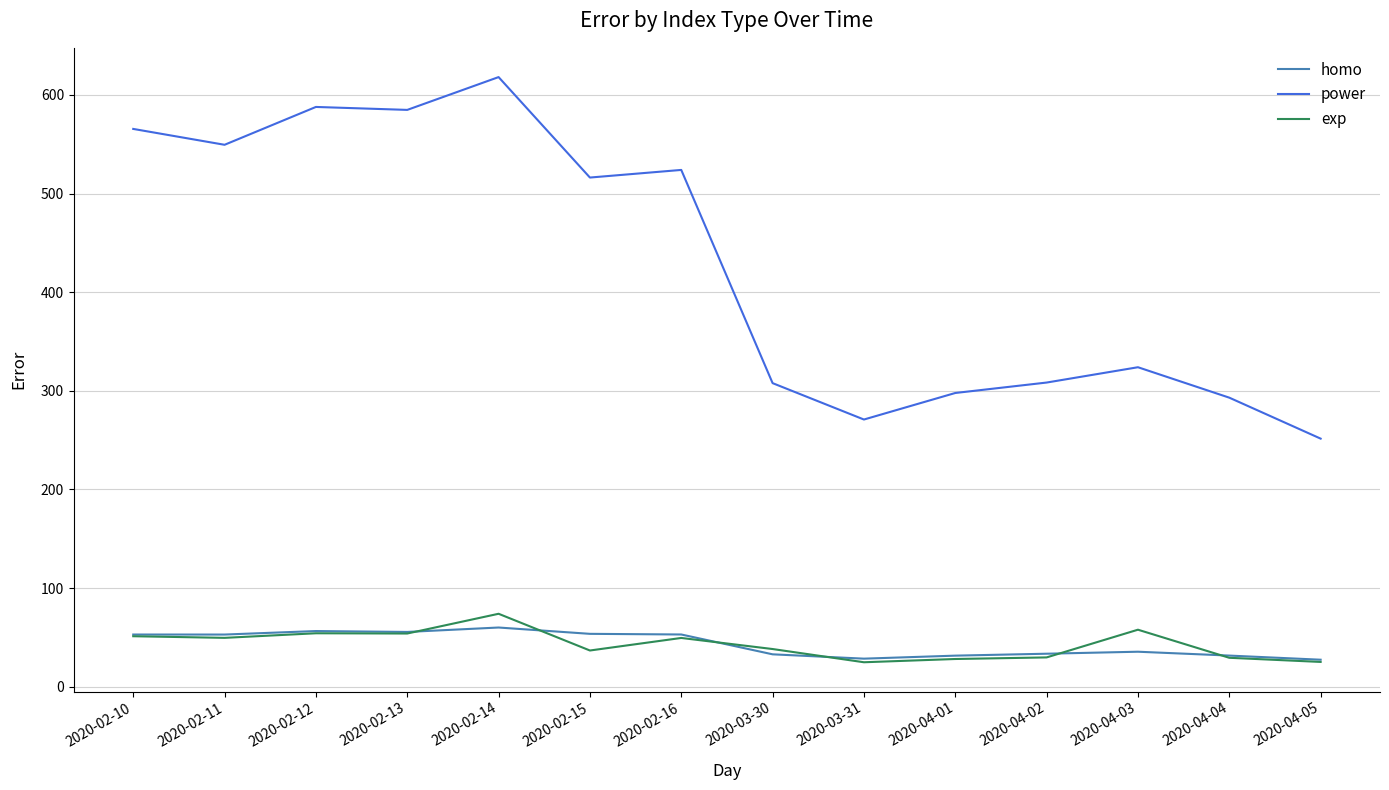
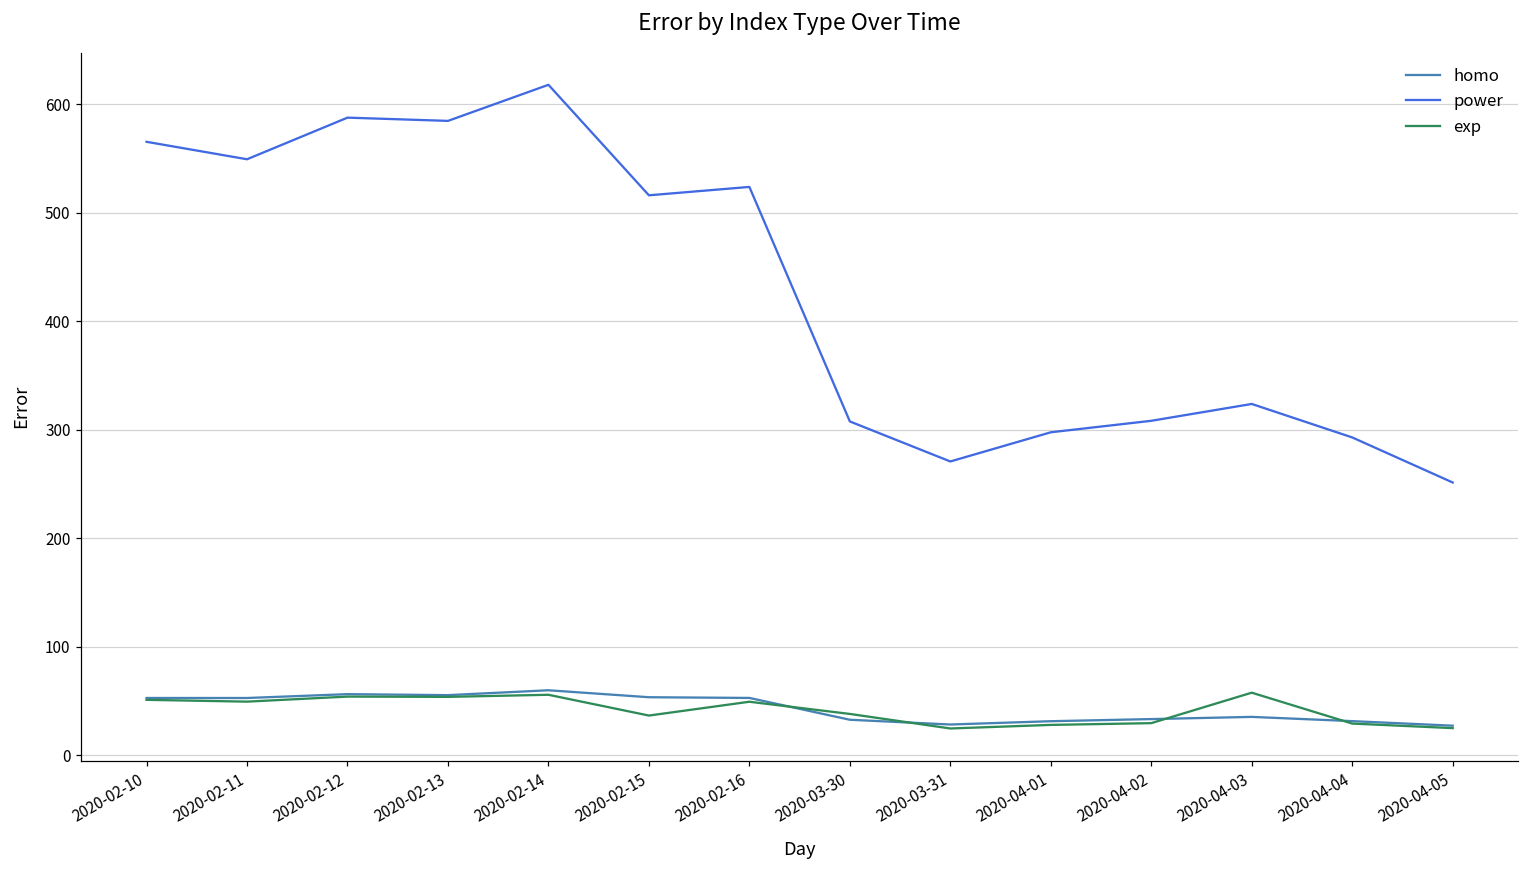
exp, 2020-02-14: 70 -> 60
